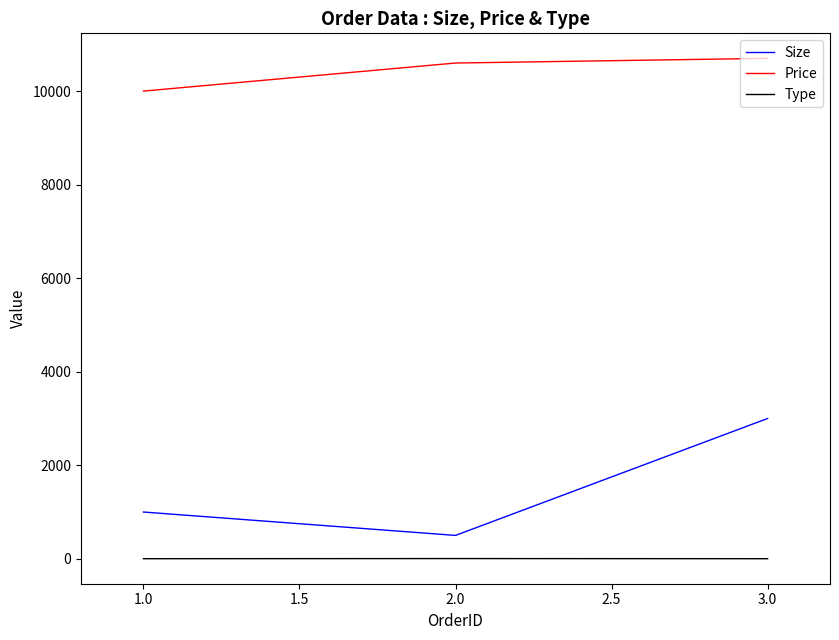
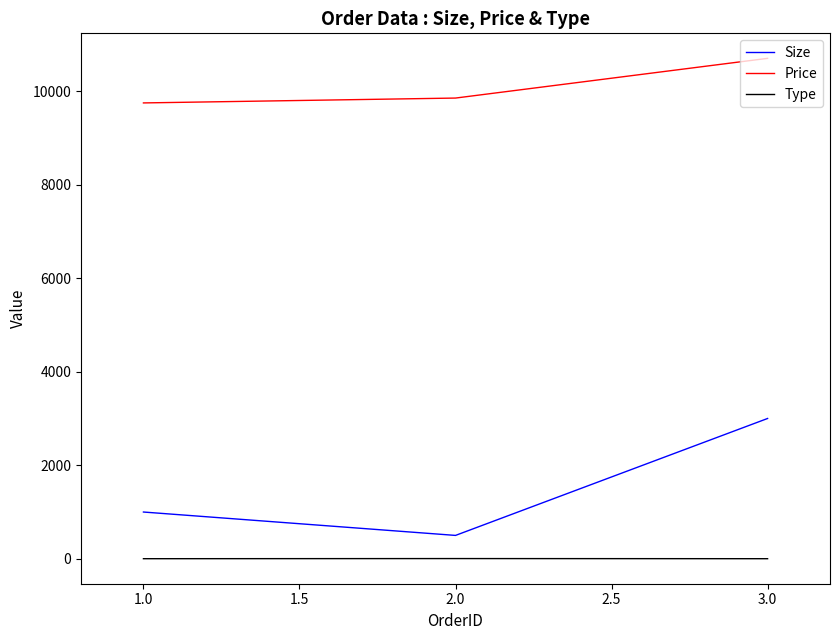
Price, 1.0: 10000 -> 9700
Price, 2.0: 10600 -> 9900
